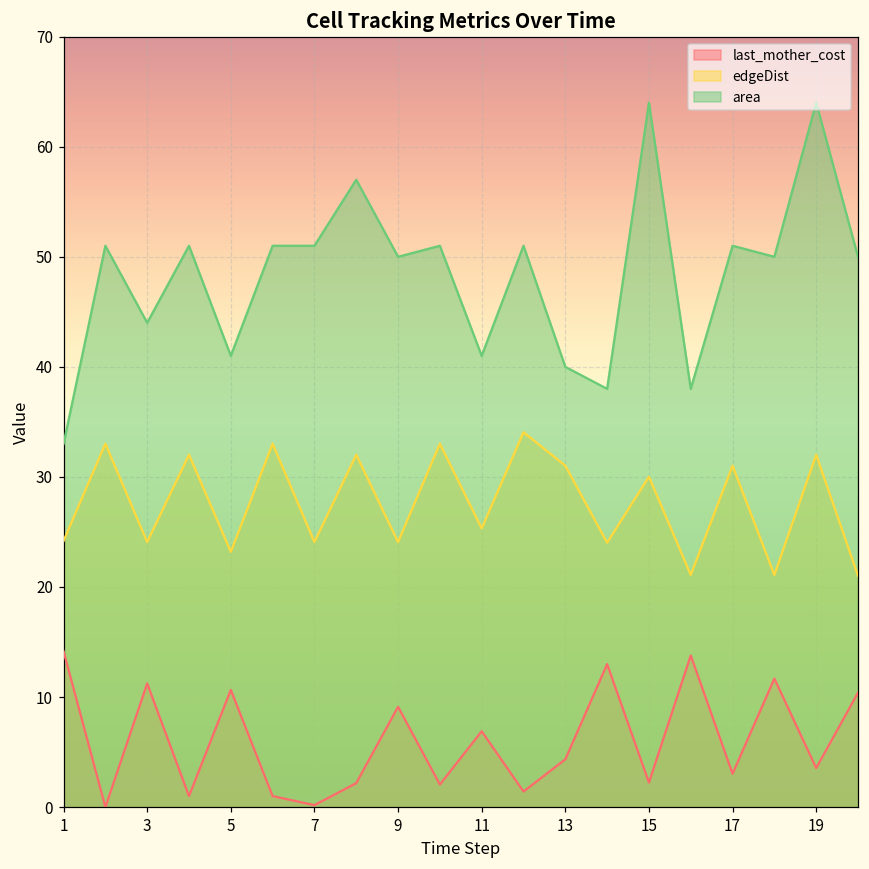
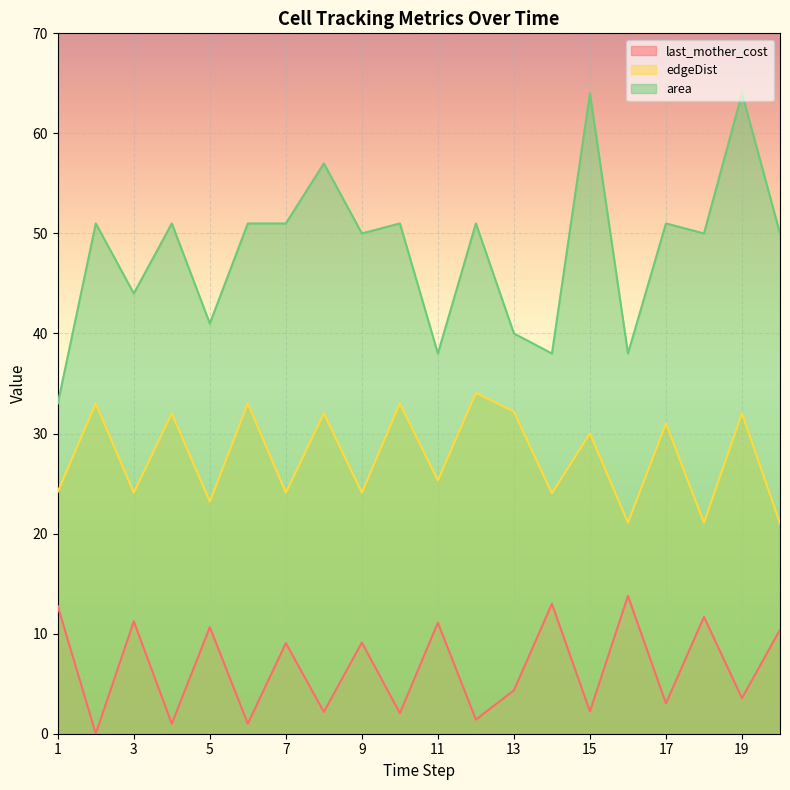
last_mother_cost, 1: 14.2 -> 12.7
last_mother_cost, 7: 0.2 -> 9.1
last_mother_cost, 11: 6.9 -> 11.1
area, 11: 41 -> 38
edgeDist, 13: 31.0 -> 32.2
